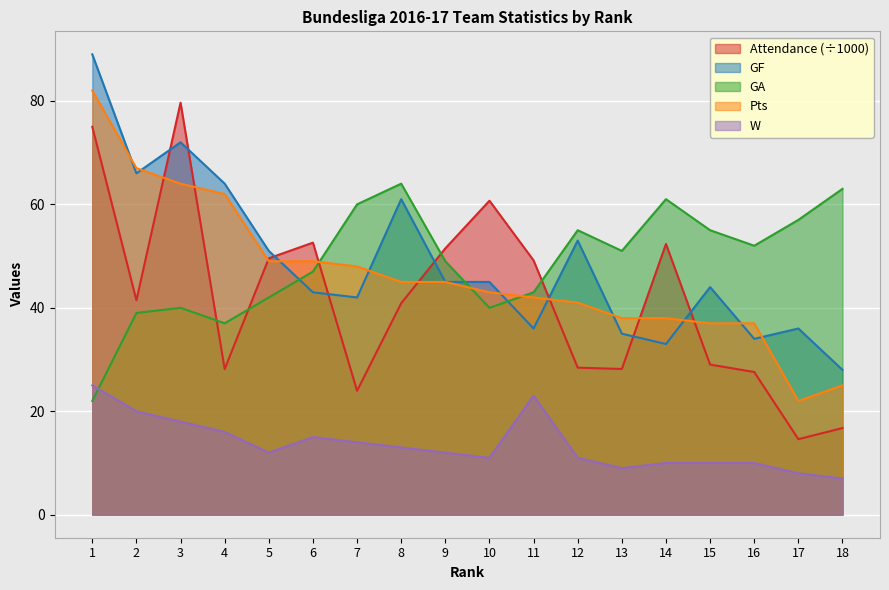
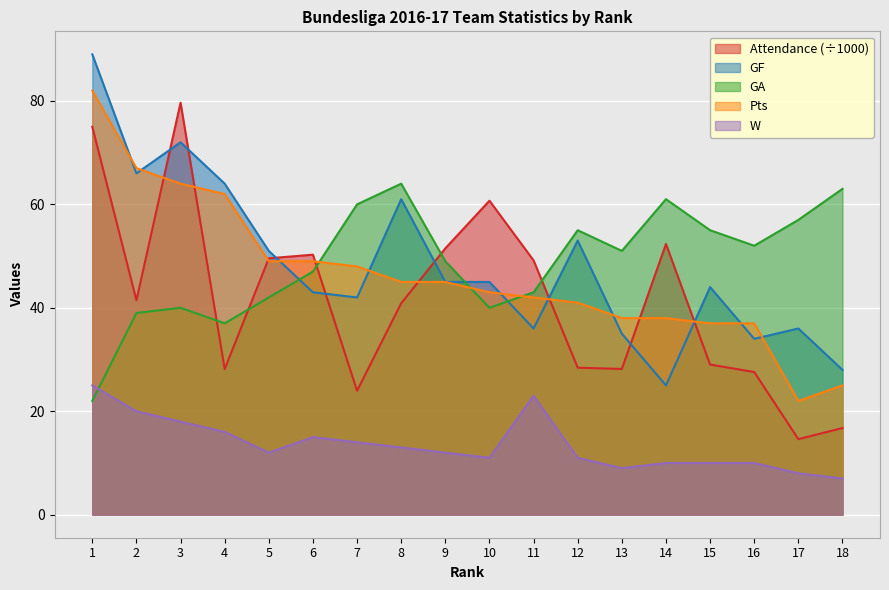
Attendance (÷1000), 6: 53 -> 50
GF, 14: 33 -> 25
